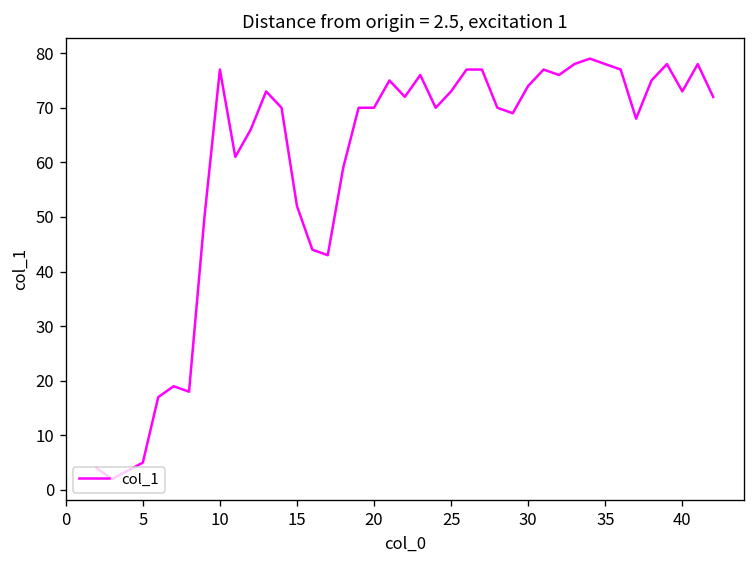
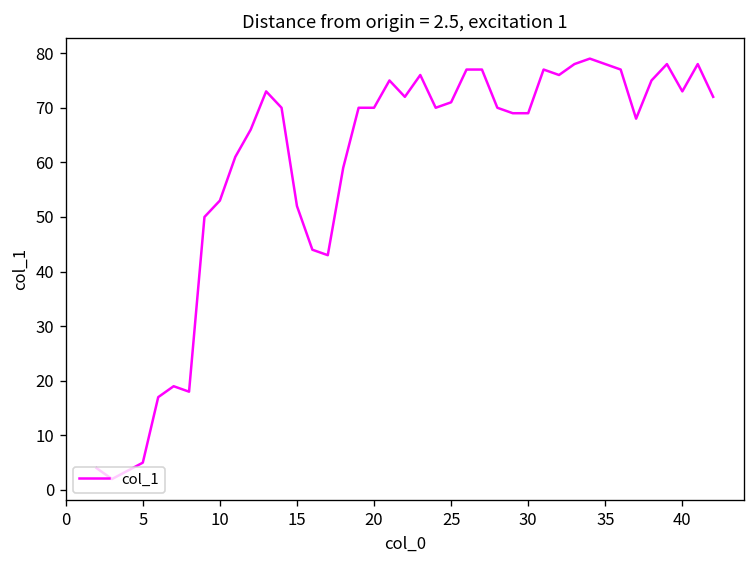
10: 77 -> 53
25: 73 -> 71
30: 74 -> 69
